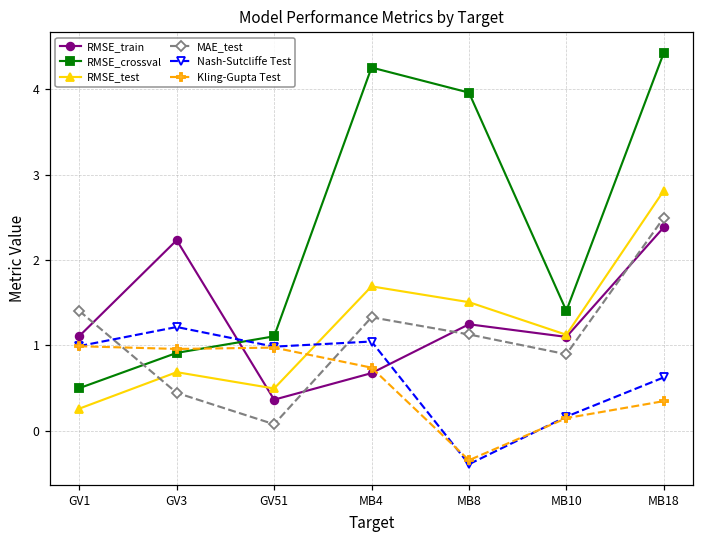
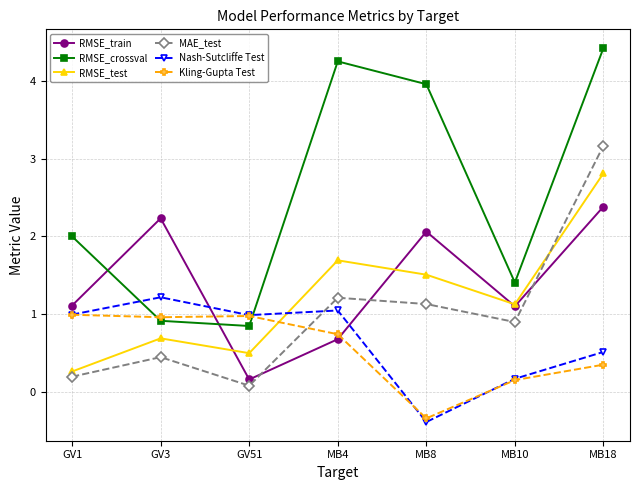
RMSE_crossval, GV1: 0.5 -> 2.0
MAE_test, GV1: 1.4 -> 0.2
RMSE_train, GV51: 0.4 -> 0.2
RMSE_crossval, GV51: 1.1 -> 0.8
MAE_test, MB4: 1.3 -> 1.2
RMSE_train, MB8: 1.2 -> 2.1
MAE_test, MB18: 2.5 -> 3.2
Nash-Sutcliffe Test, MB18: 0.6 -> 0.5
